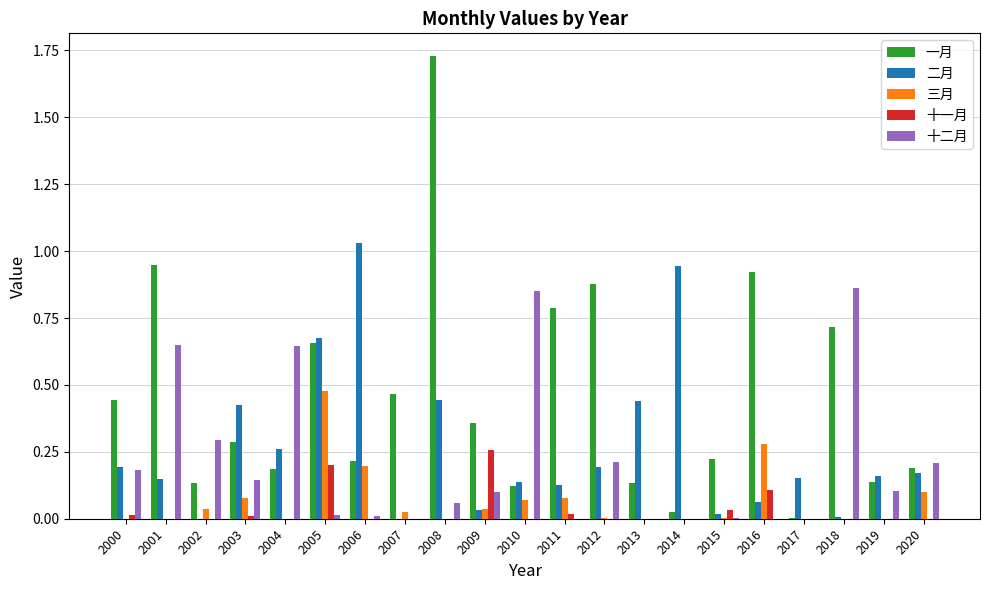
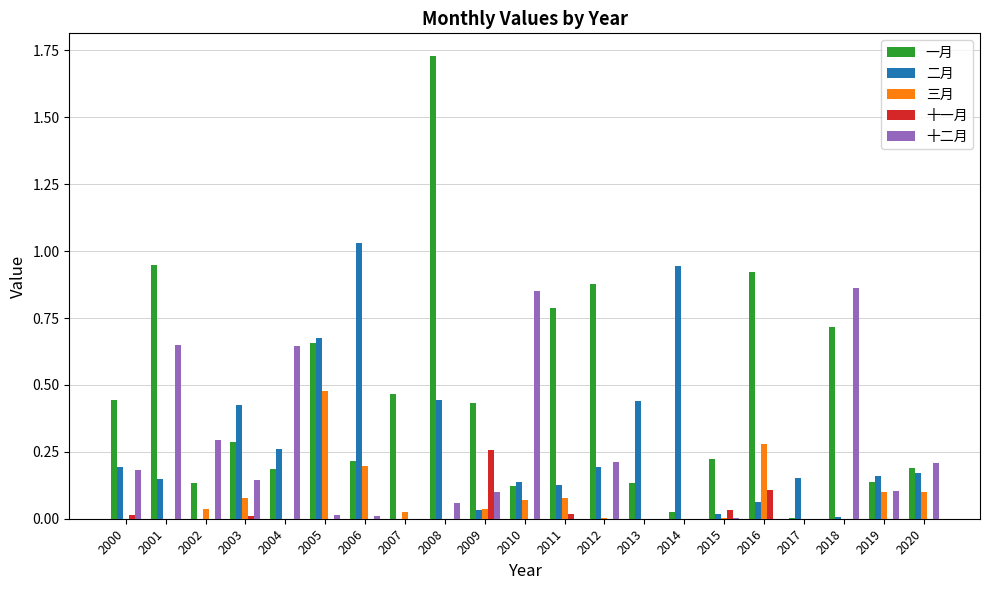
十一月, 2005: 0.2 -> 0.0
一月, 2009: 0.36 -> 0.43
三月, 2019: 0.0 -> 0.1
